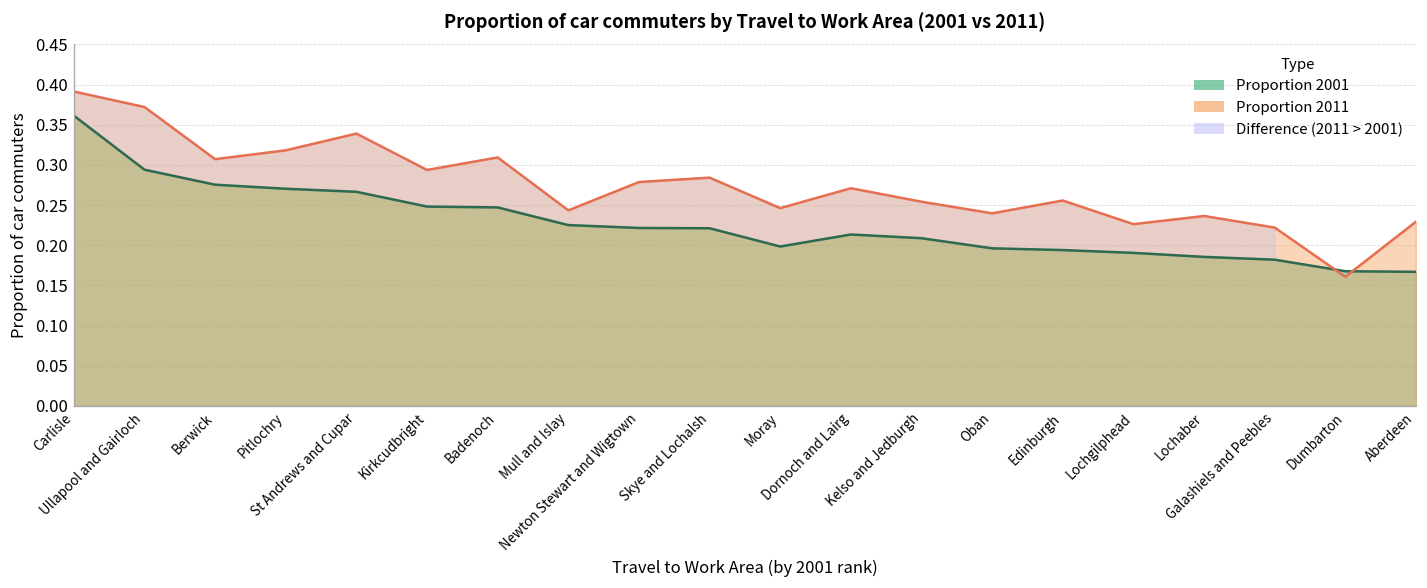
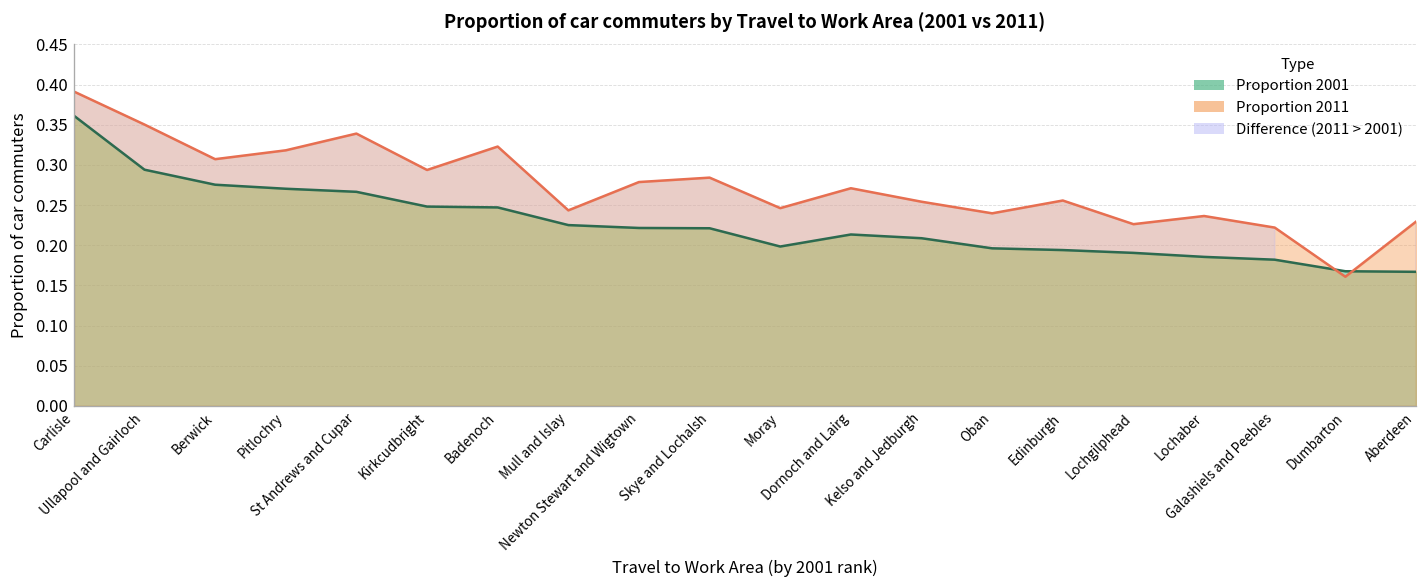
Proportion 2011, Ullapool and Gairloch: 0.37 -> 0.35
Proportion 2011, Badenoch: 0.31 -> 0.32
